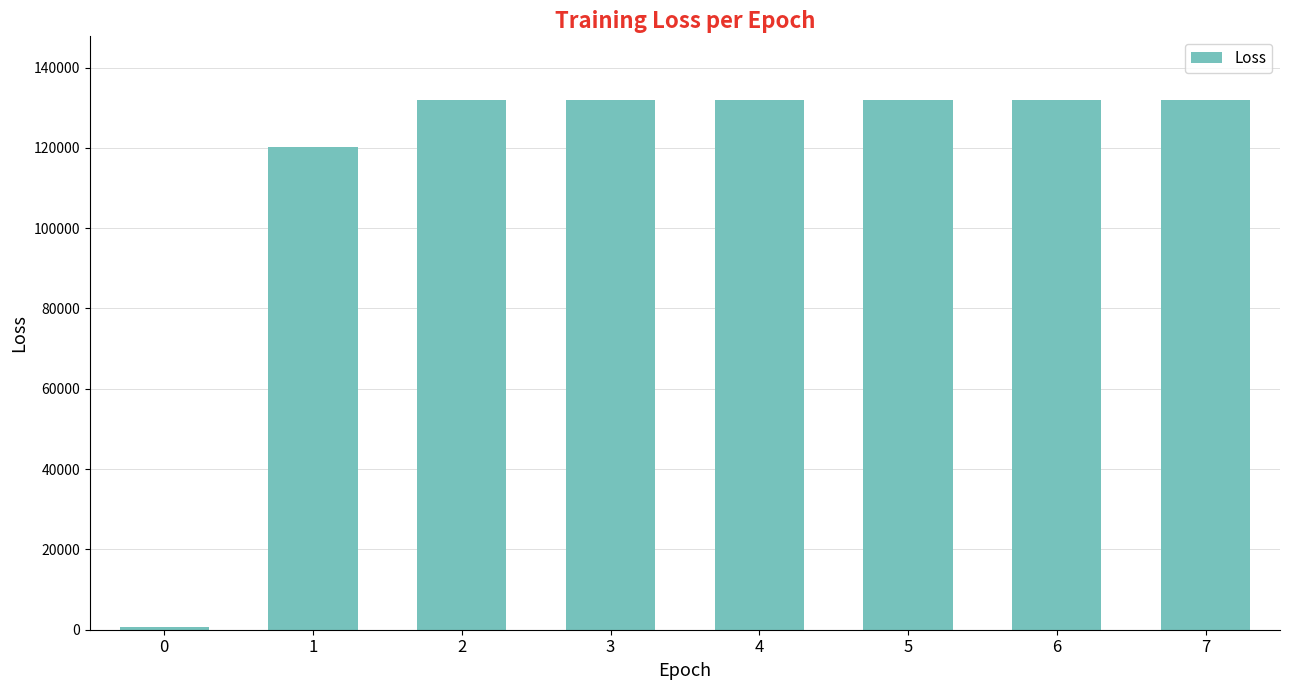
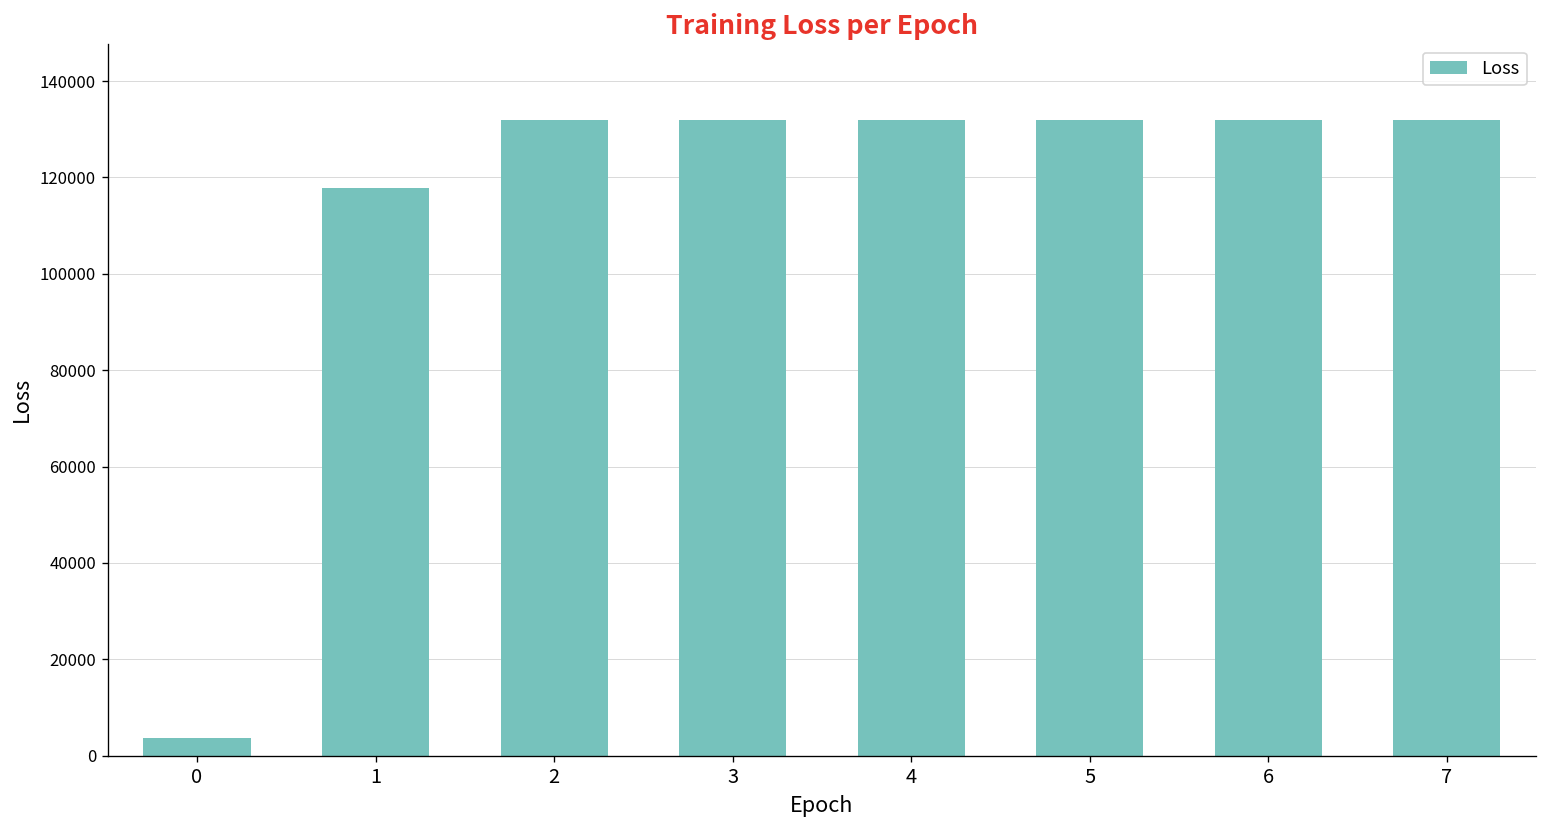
0: 1000 -> 4000
1: 120000 -> 118000
